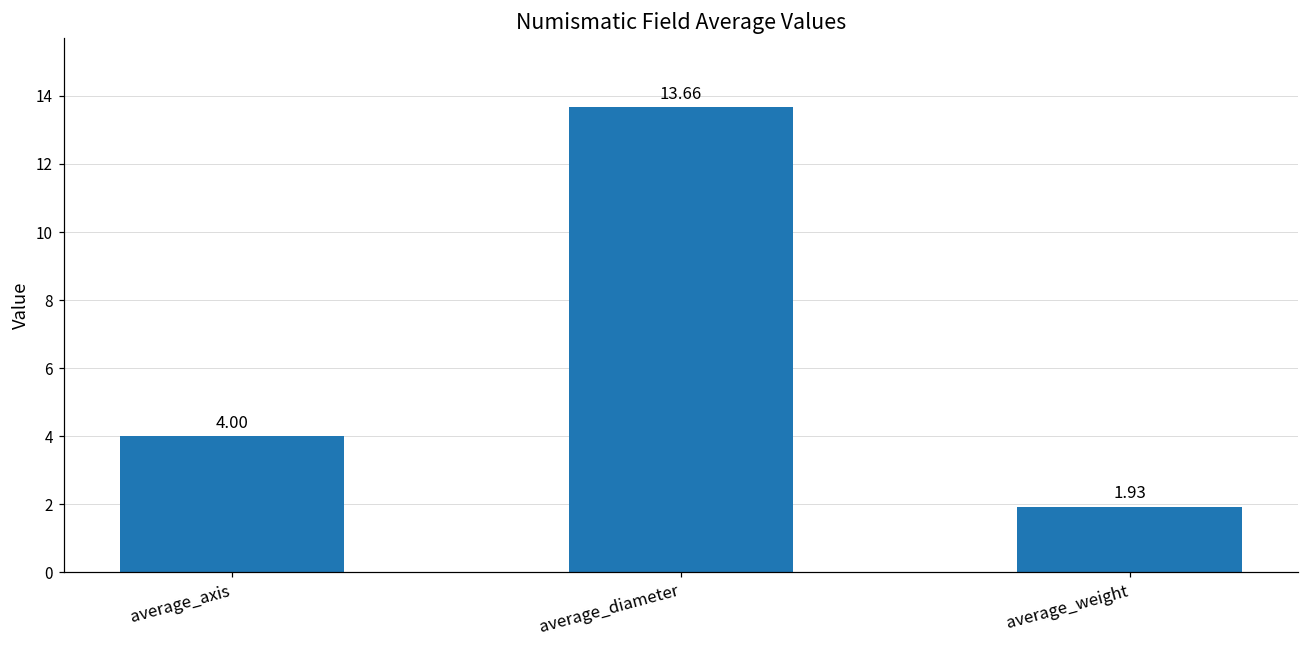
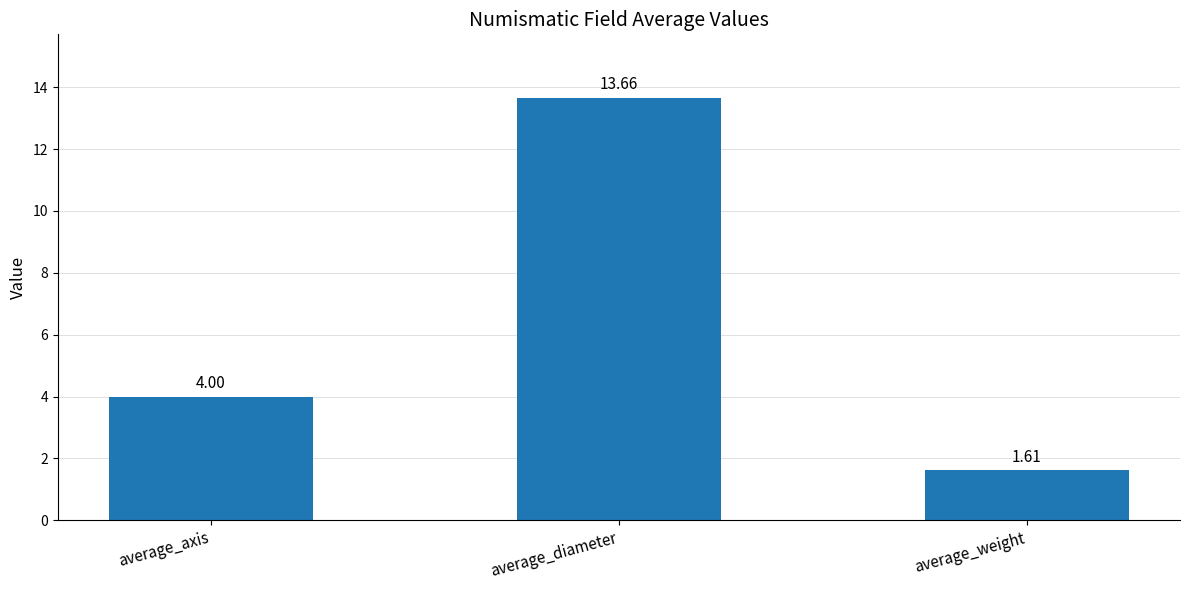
average_weight: 1.93 -> 1.61
